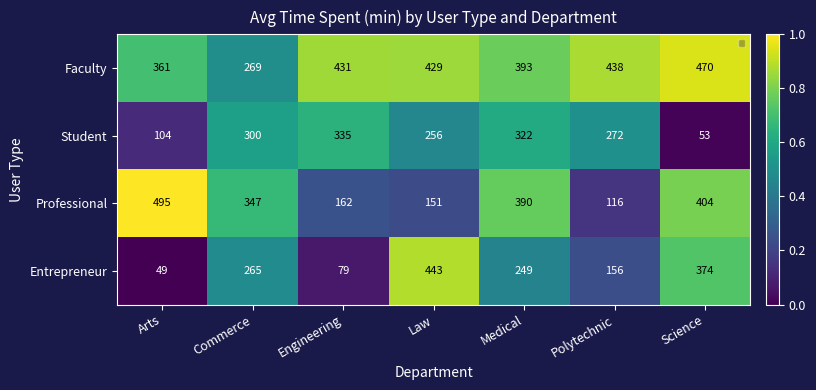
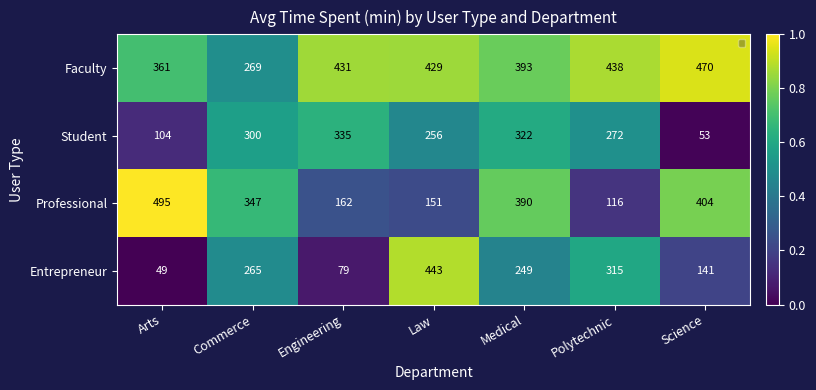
Entrepreneur, Polytechnic: 156 -> 315
Entrepreneur, Science: 374 -> 141
